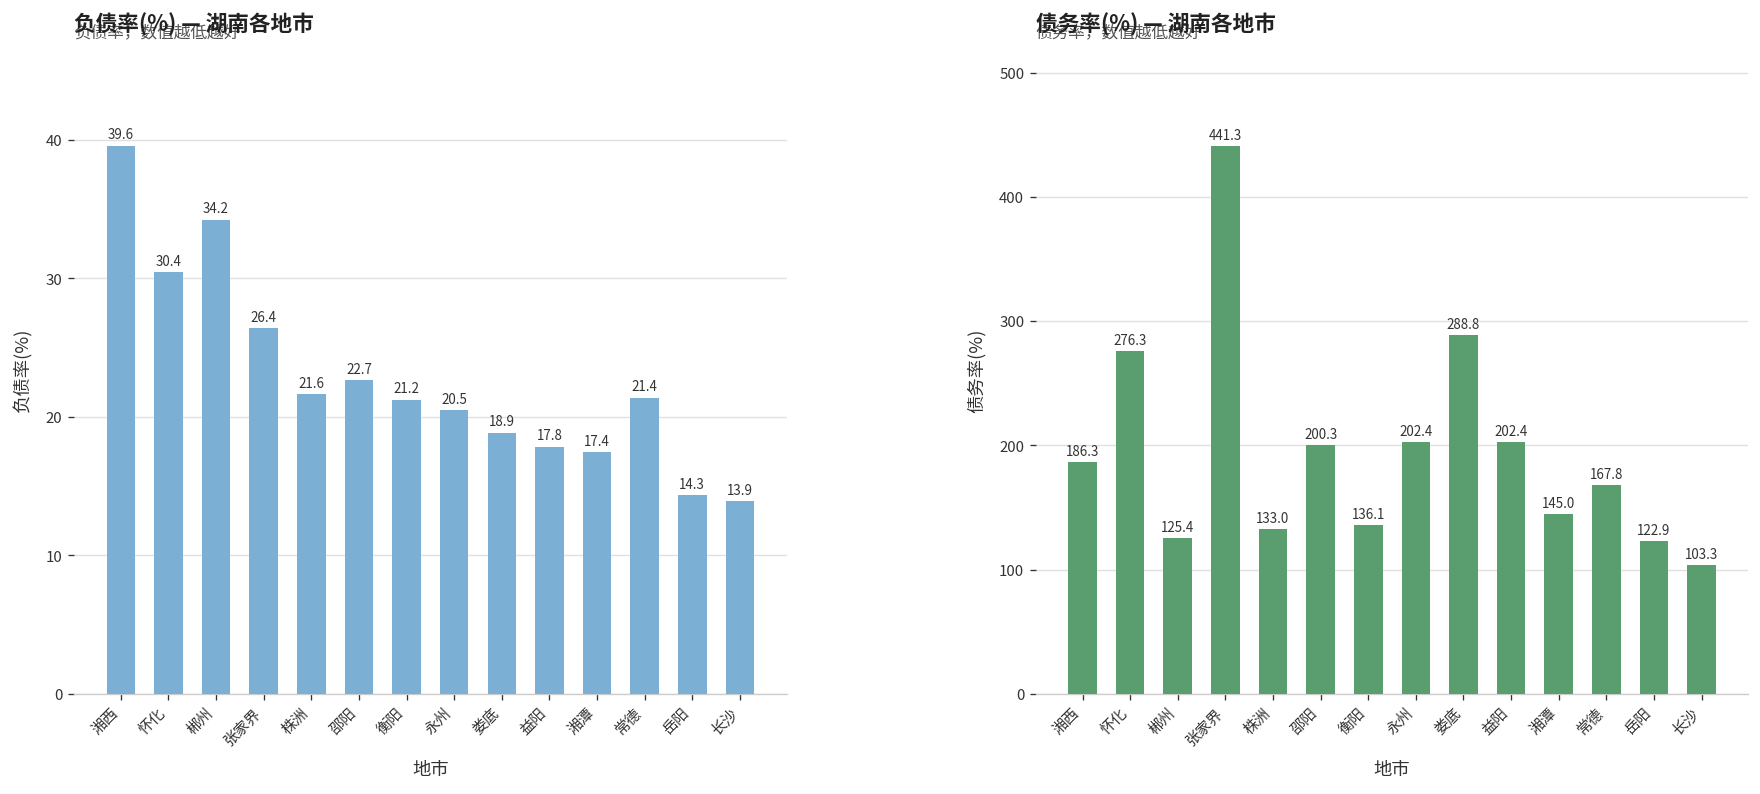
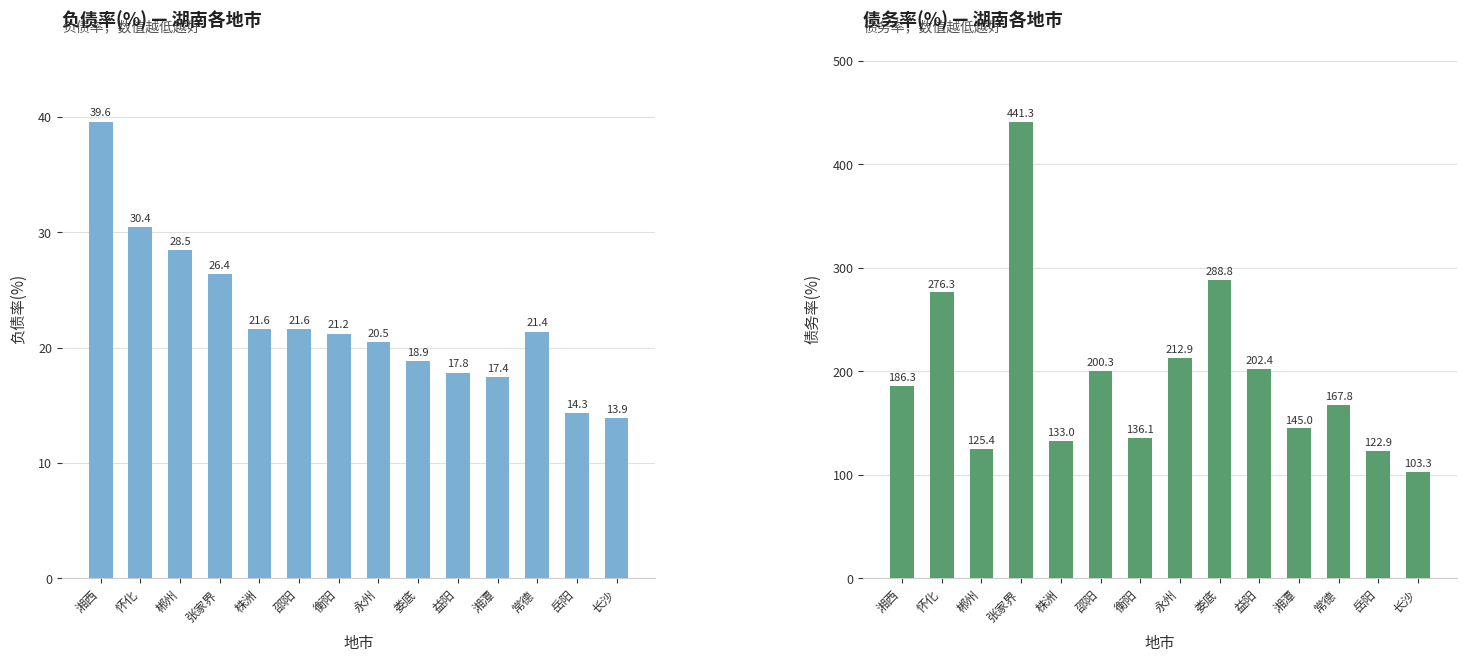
负债率(%) — 湖南各地市, 郴州: 34.2 -> 28.5
负债率(%) — 湖南各地市, 邵阳: 22.7 -> 21.6
债务率(%) — 湖南各地市, 永州: 202.4 -> 212.9
